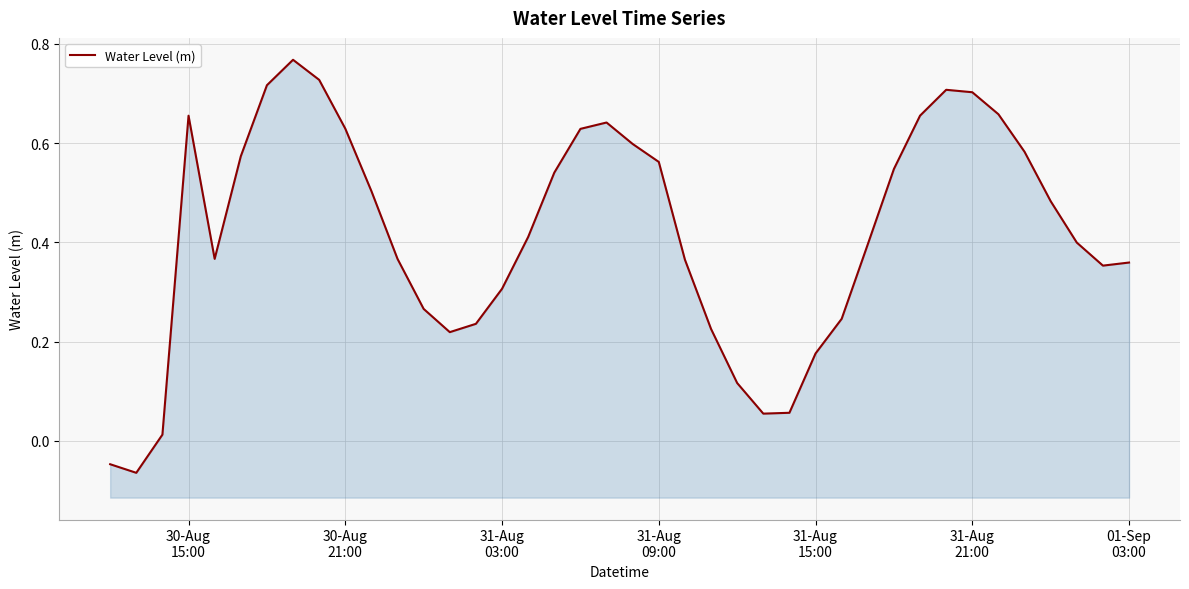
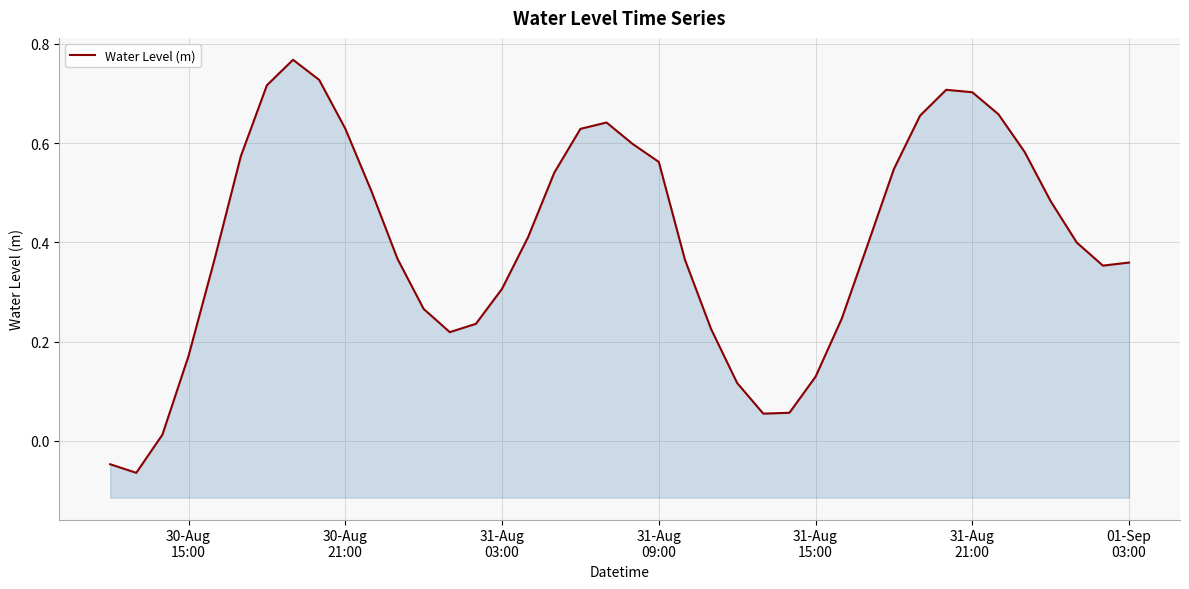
30-Aug 15:00: 0.66 -> 0.17
31-Aug 15:00: 0.18 -> 0.13
